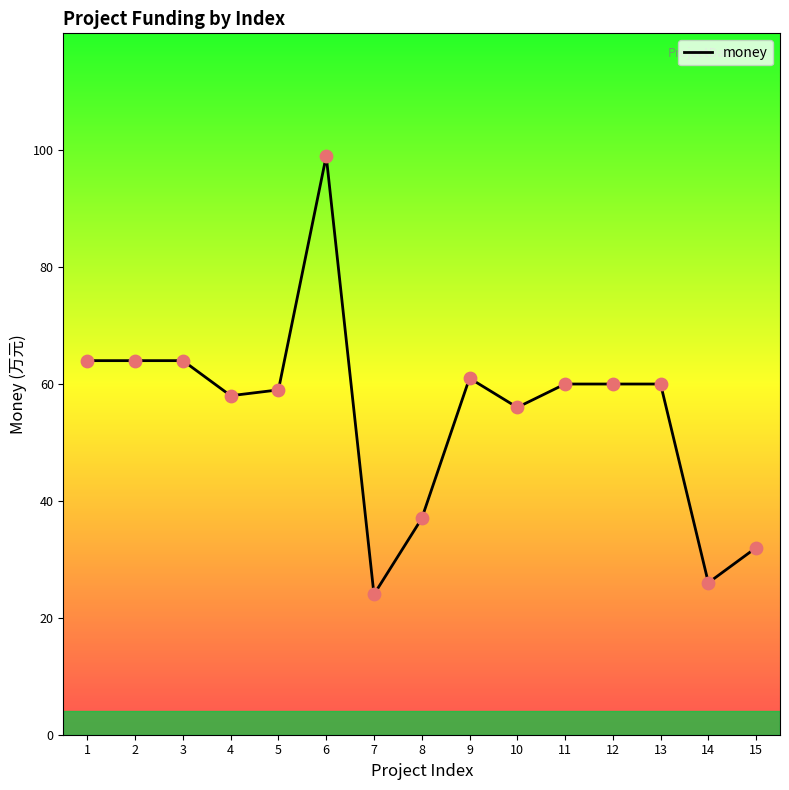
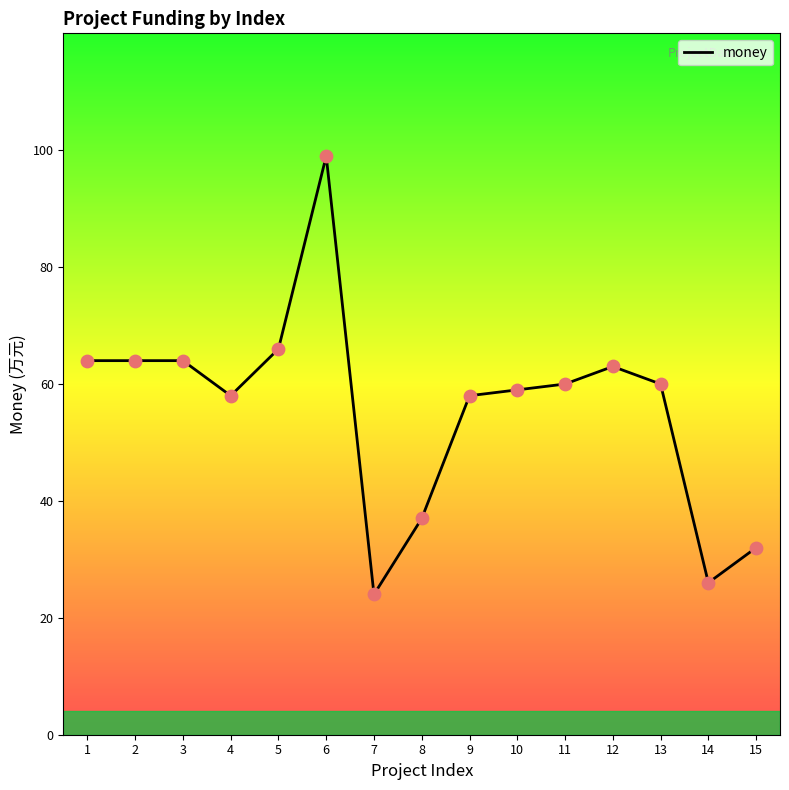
5: 59 -> 66
9: 61 -> 58
10: 56 -> 59
12: 60 -> 63
